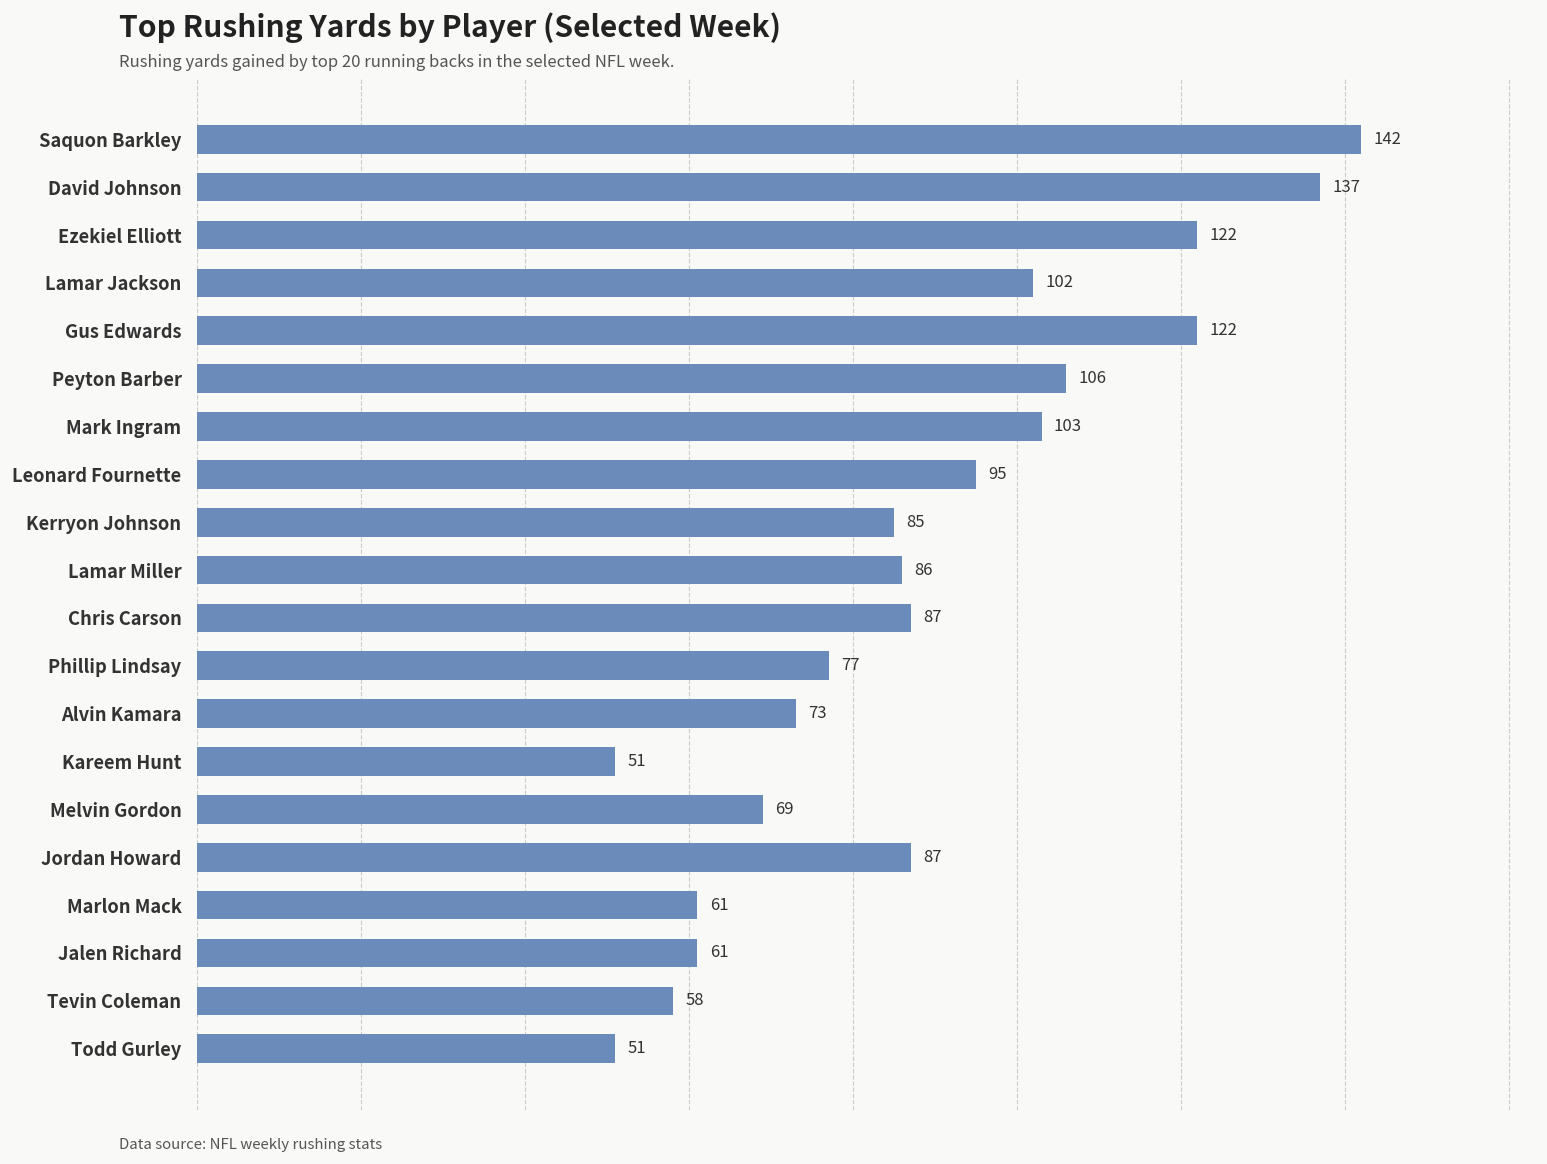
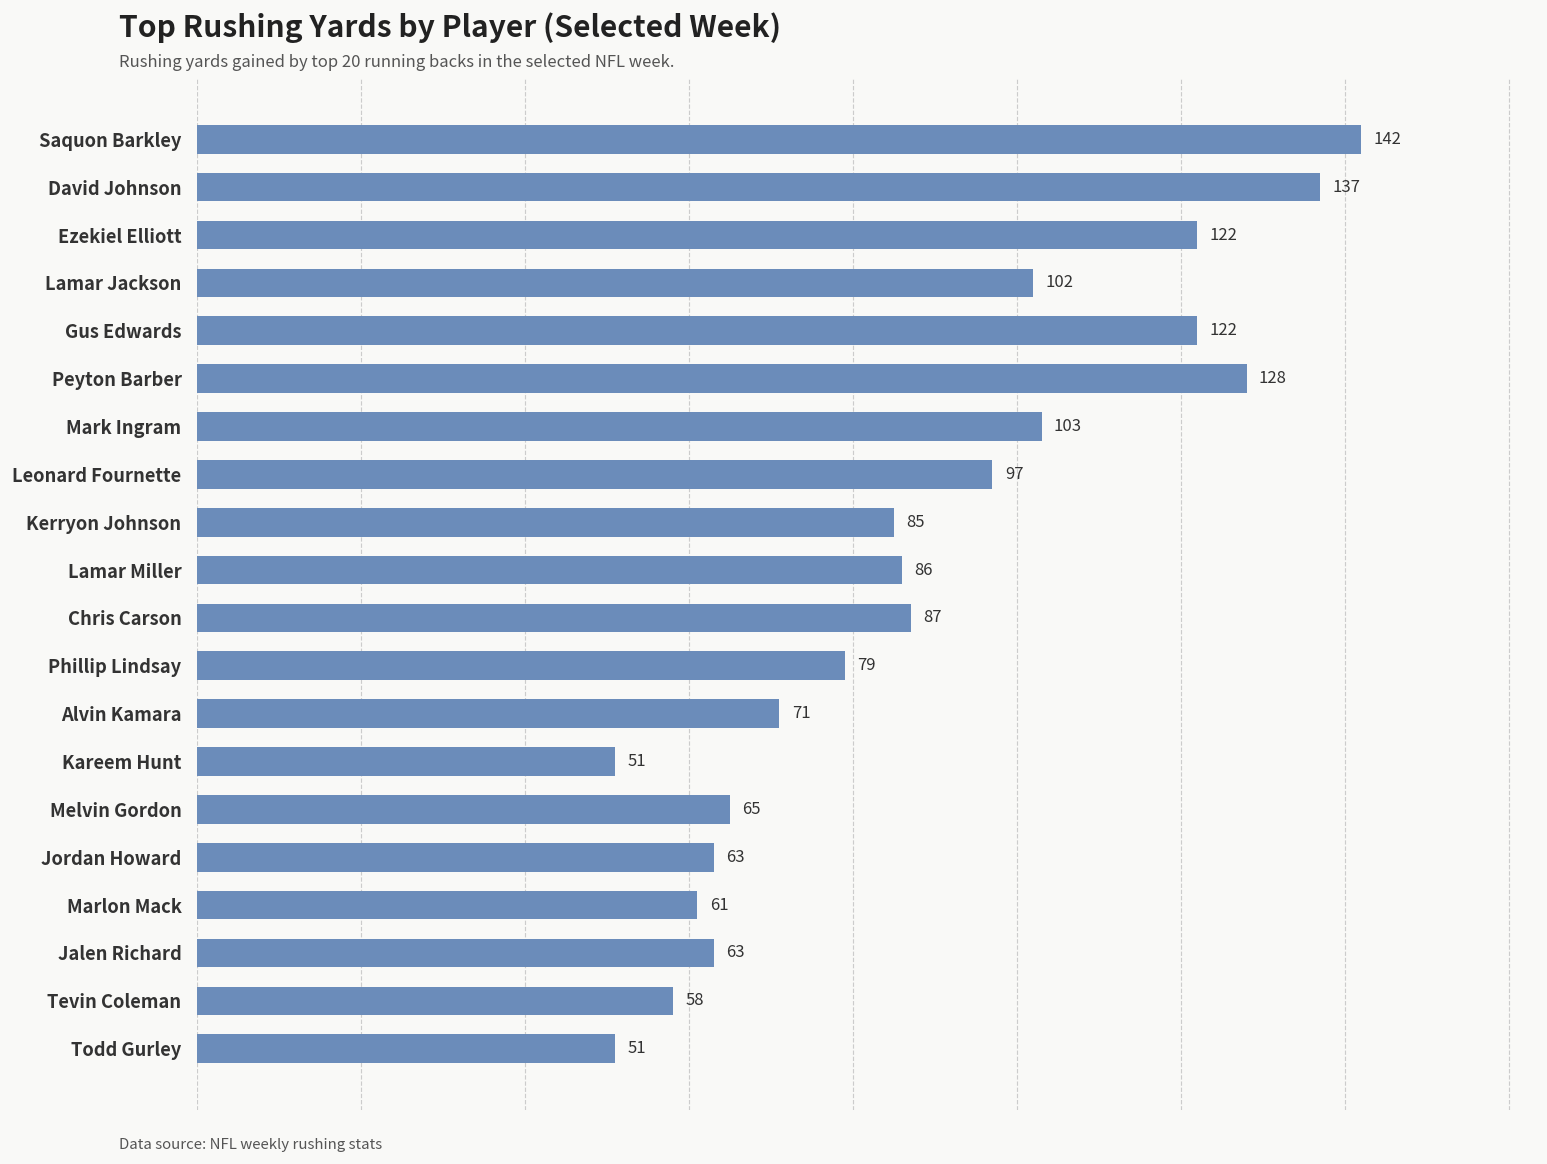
Peyton Barber: 106 -> 128
Leonard Fournette: 95 -> 97
Phillip Lindsay: 77 -> 79
Alvin Kamara: 73 -> 71
Melvin Gordon: 69 -> 65
Jordan Howard: 87 -> 63
Jalen Richard: 61 -> 63
